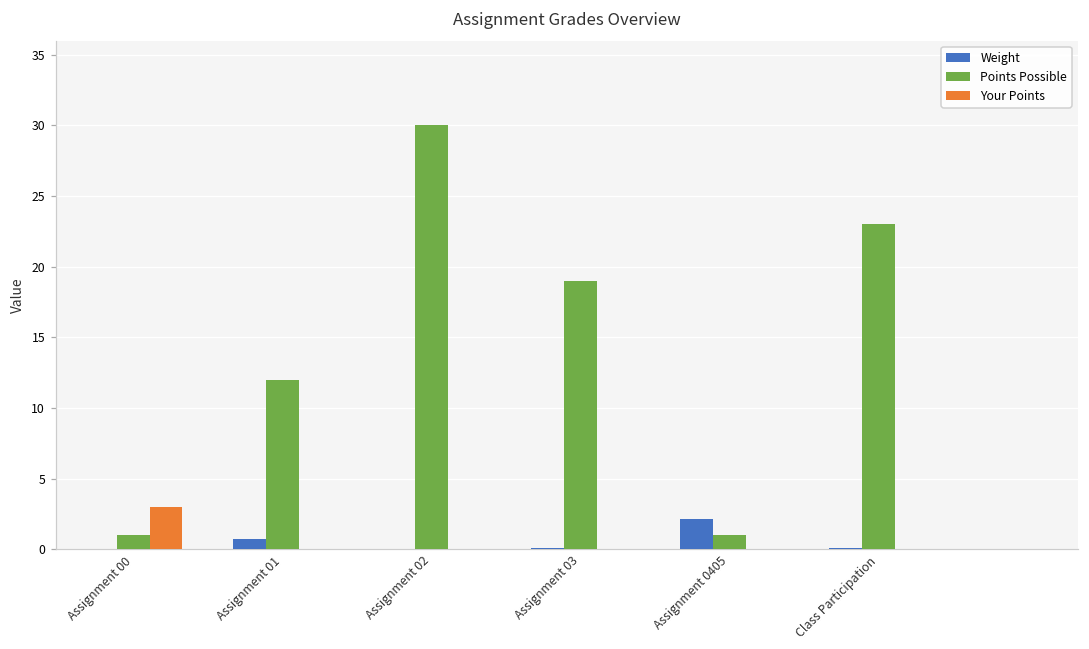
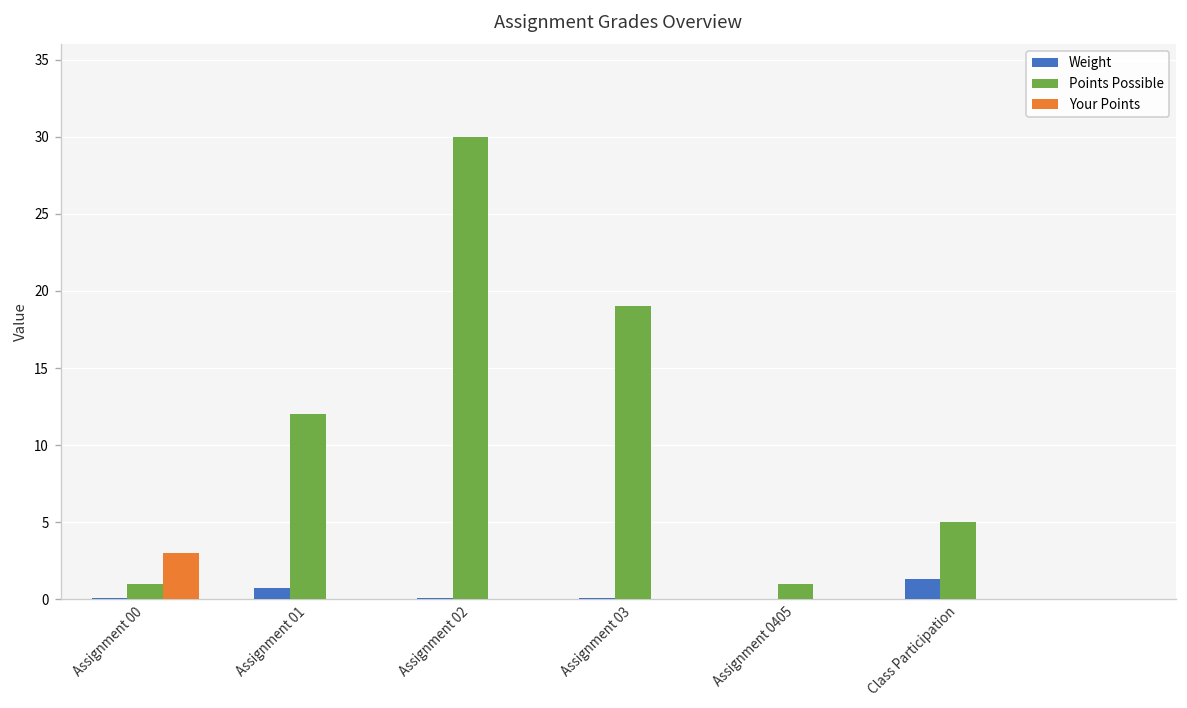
Weight, Assignment 0405: 2.2 -> 0.0
Weight, Class Participation: 0.1 -> 1.3
Points Possible, Class Participation: 23 -> 5
